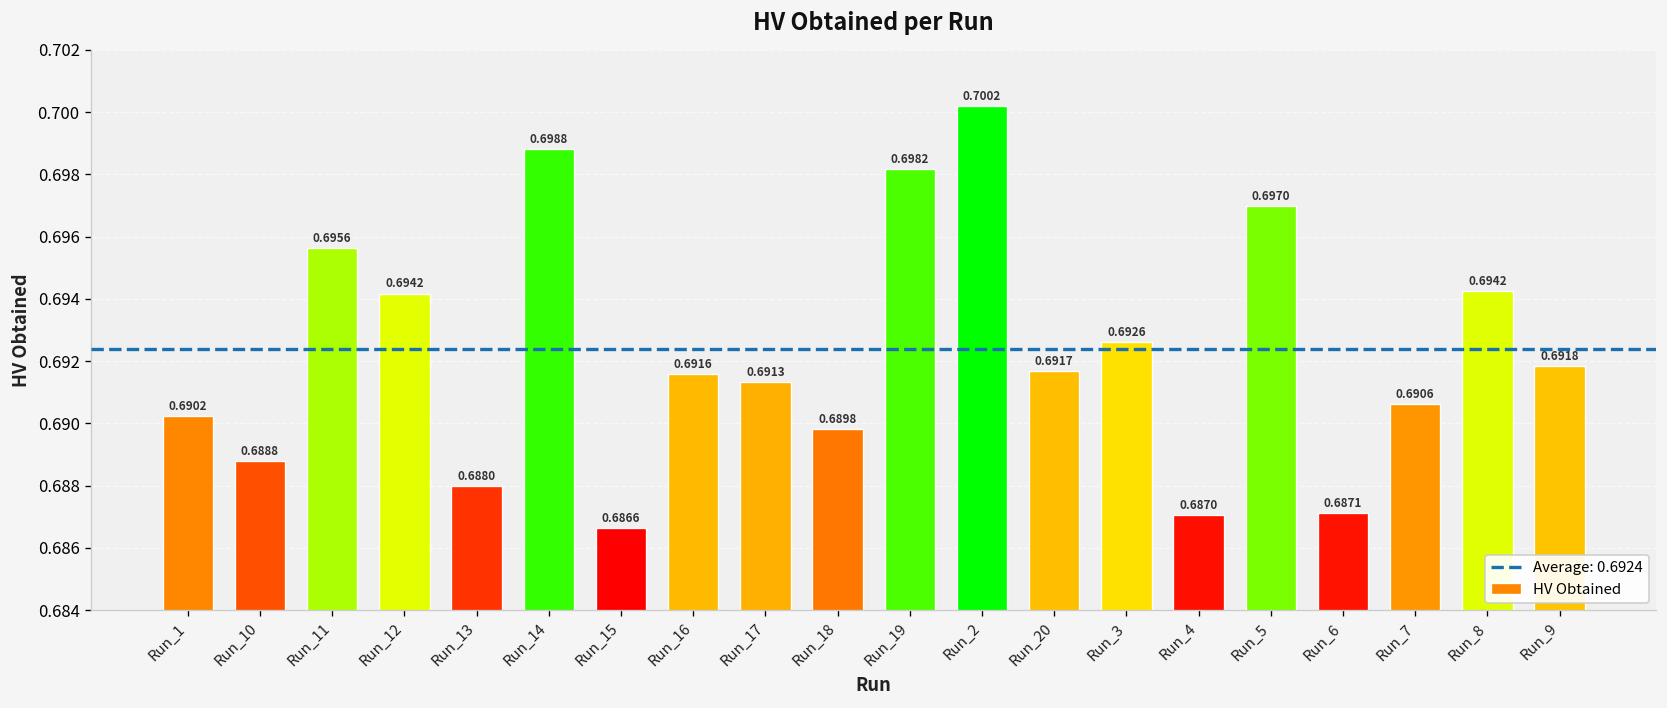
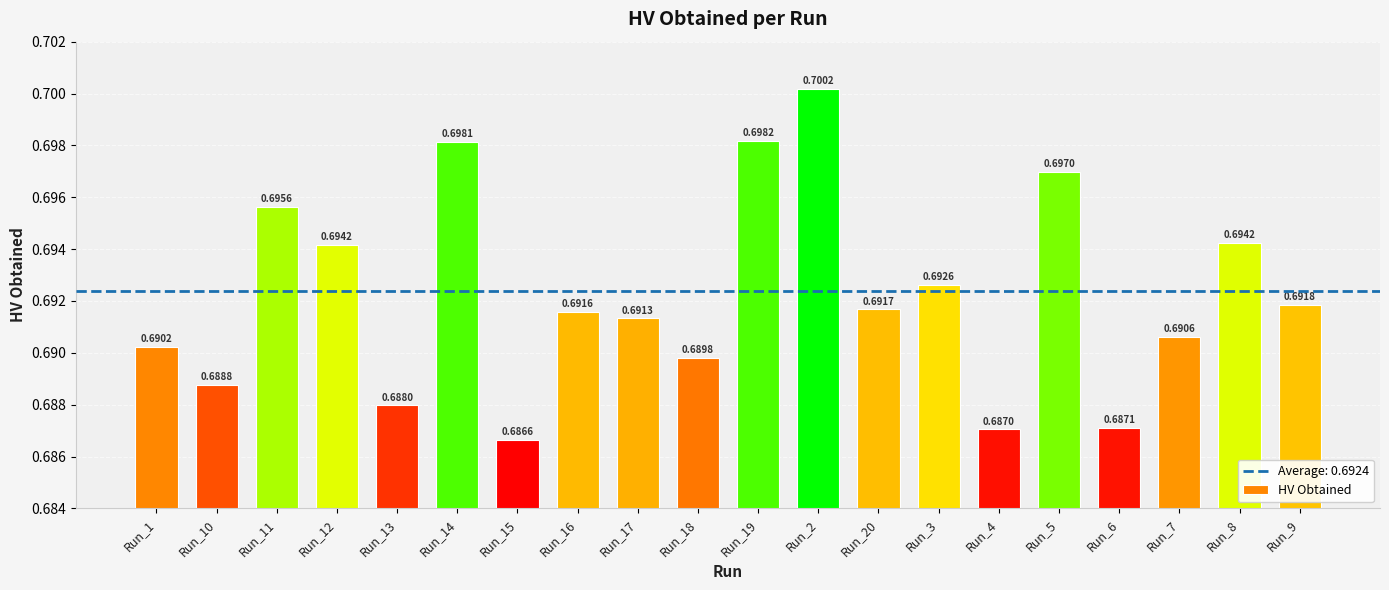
Run_14: 0.6988 -> 0.6981
